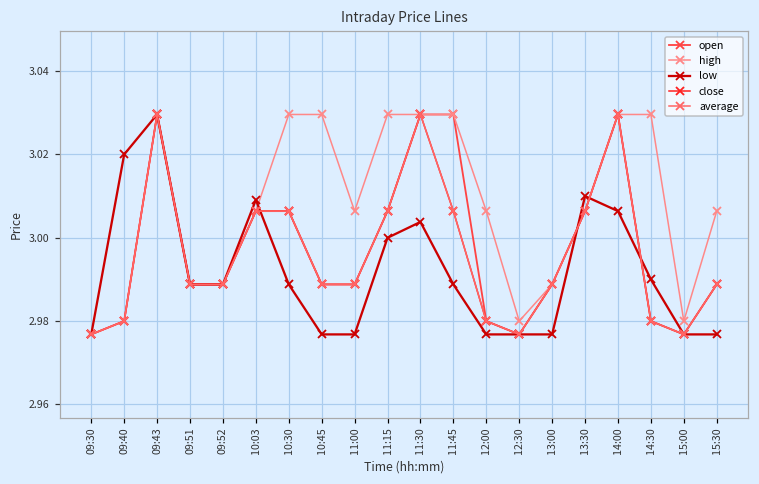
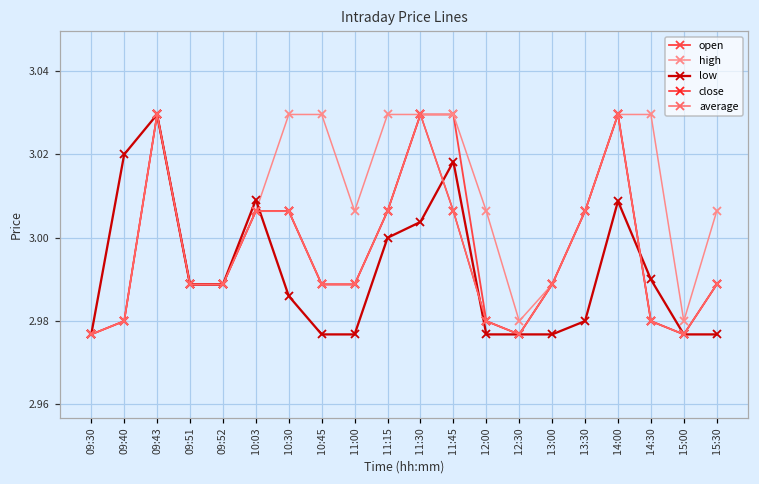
low, 10:30: 2.989 -> 2.986
low, 11:45: 2.989 -> 3.018
low, 13:30: 3.01 -> 2.98
low, 14:00: 3.006 -> 3.009
